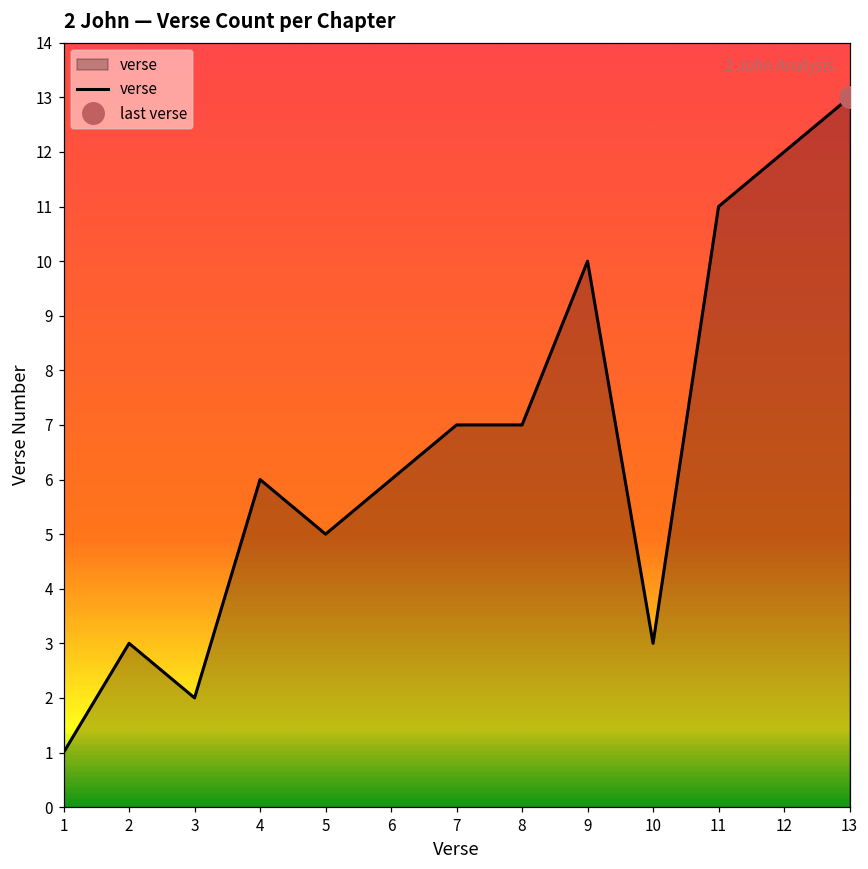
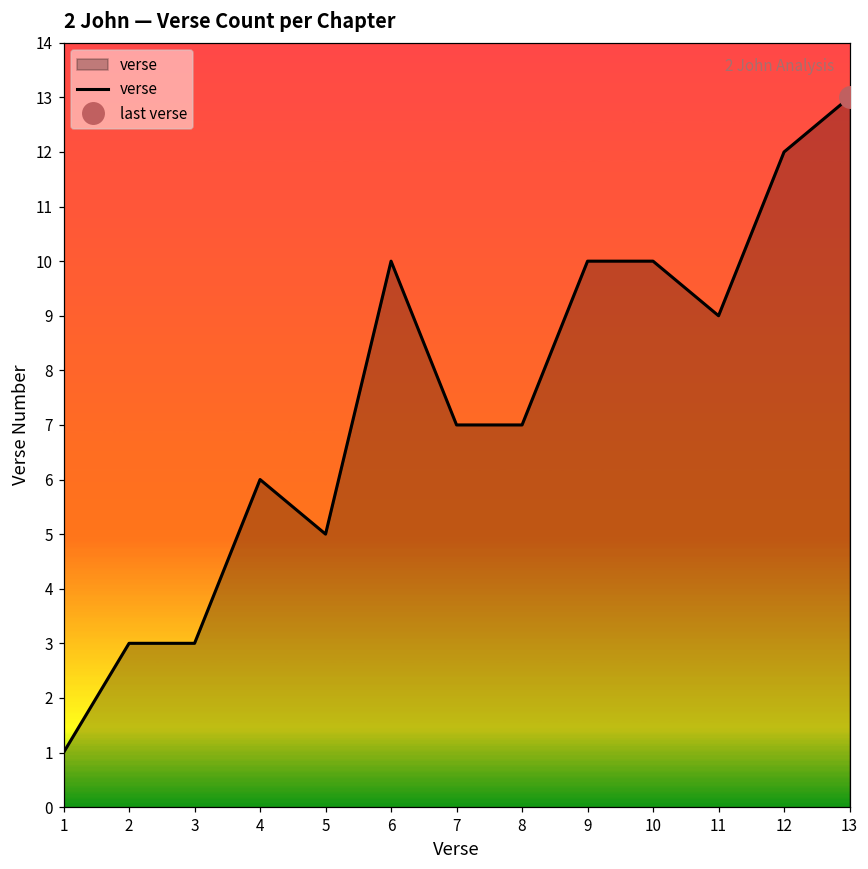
verse, 3: 2 -> 3
verse, 6: 6 -> 10
verse, 10: 3 -> 10
verse, 11: 11 -> 9
